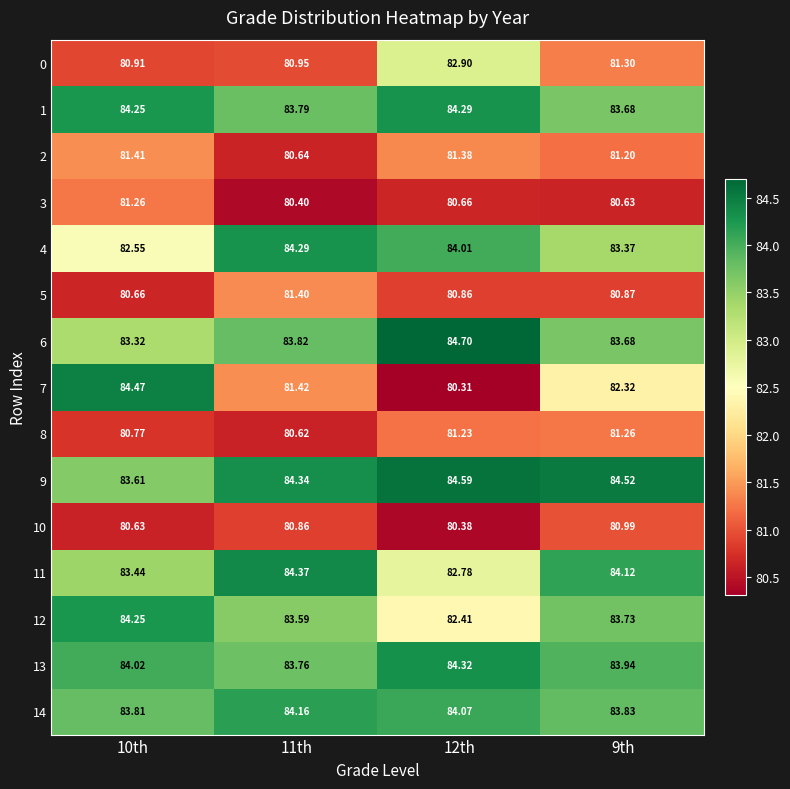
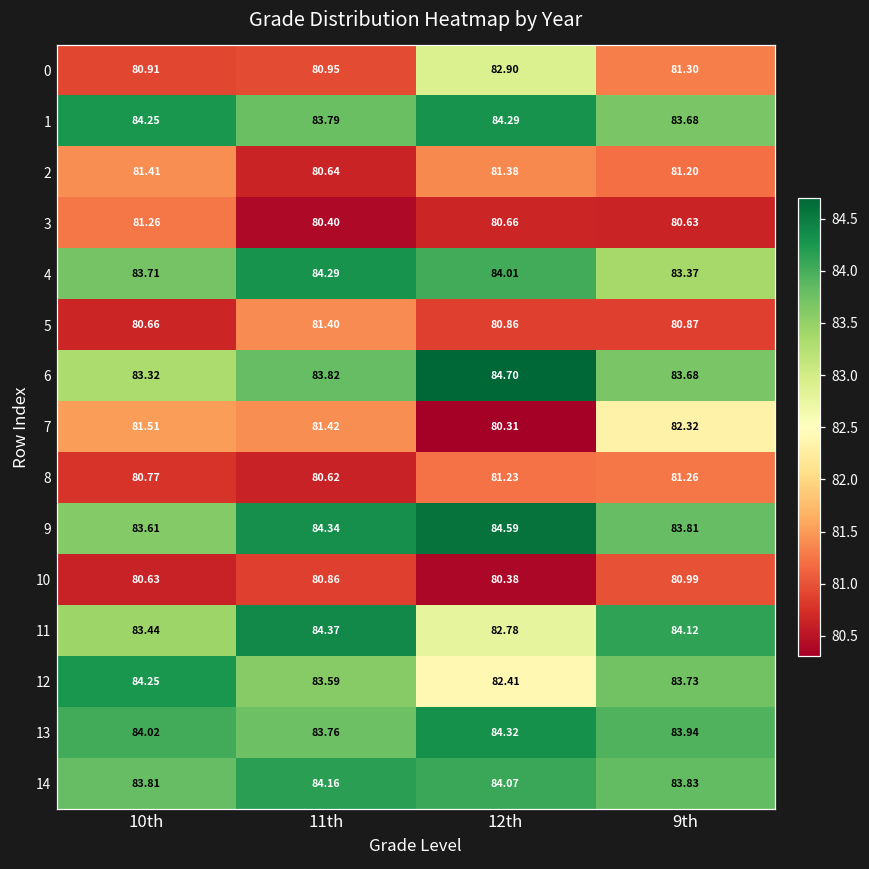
4, 10th: 82.55 -> 83.71
7, 10th: 84.47 -> 81.51
9, 9th: 84.52 -> 83.81
